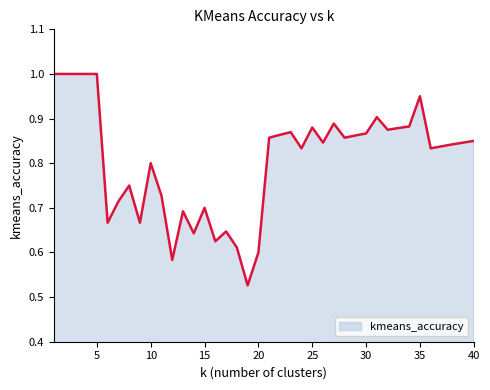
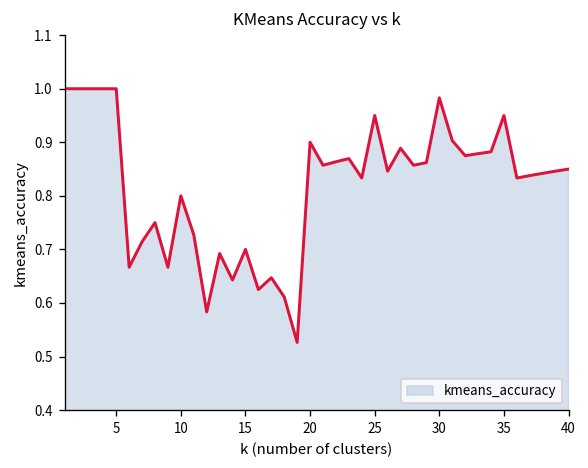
20: 0.6 -> 0.9
25: 0.88 -> 0.95
30: 0.87 -> 0.98
